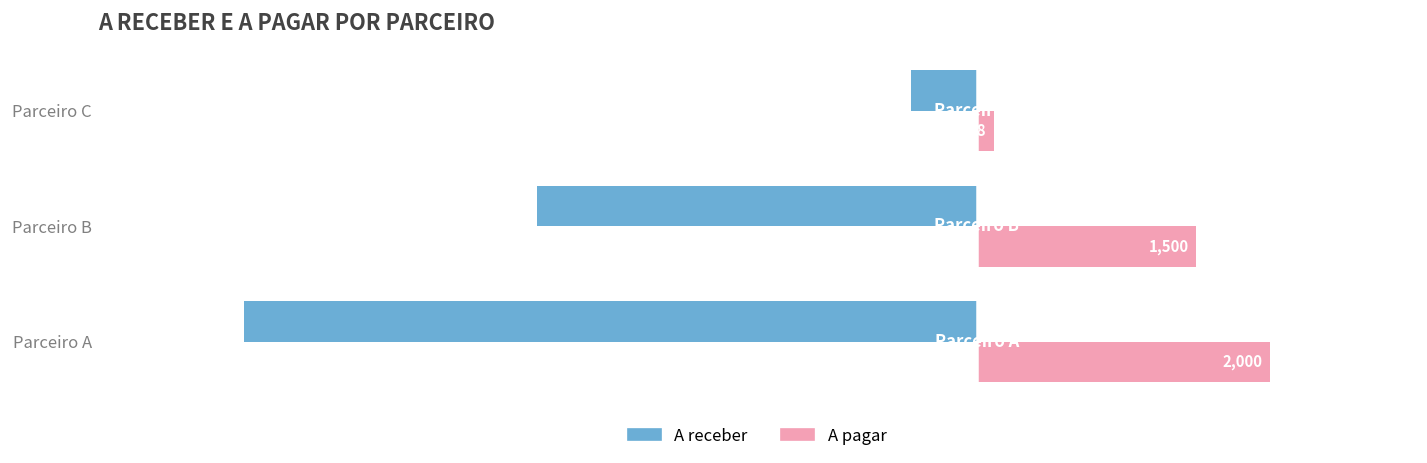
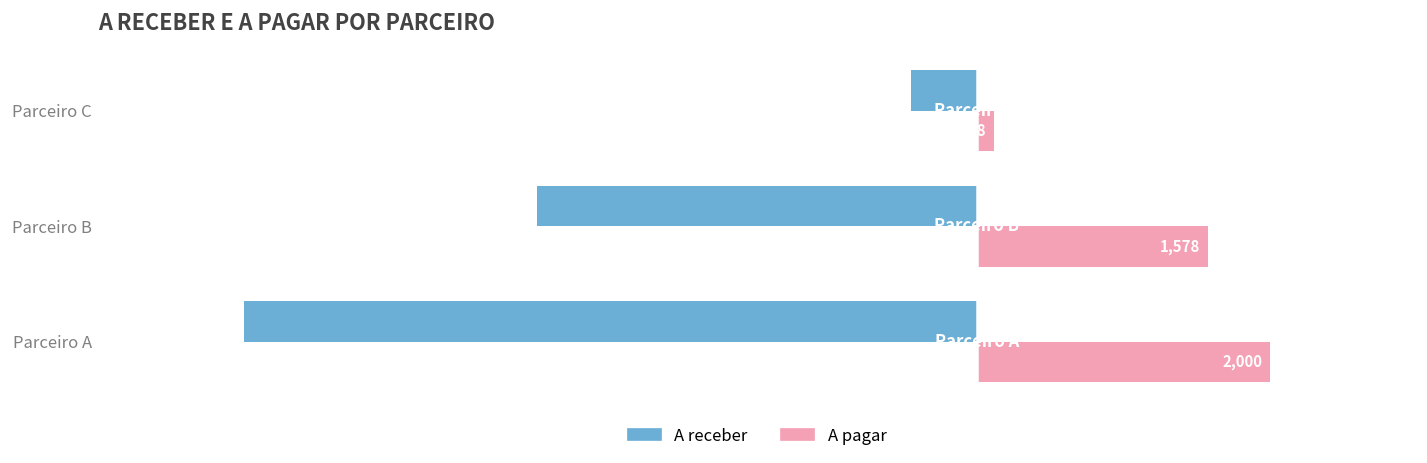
A pagar, Parceiro B: 1,500 -> 1,578
